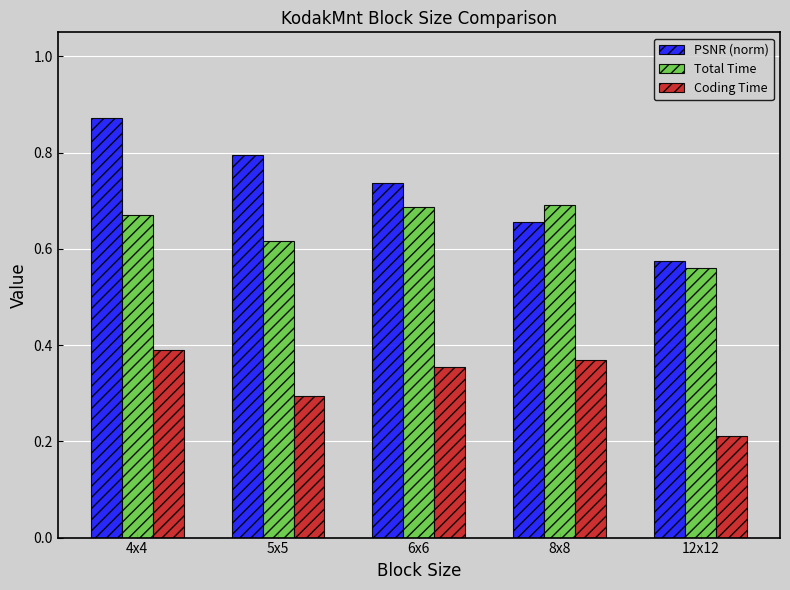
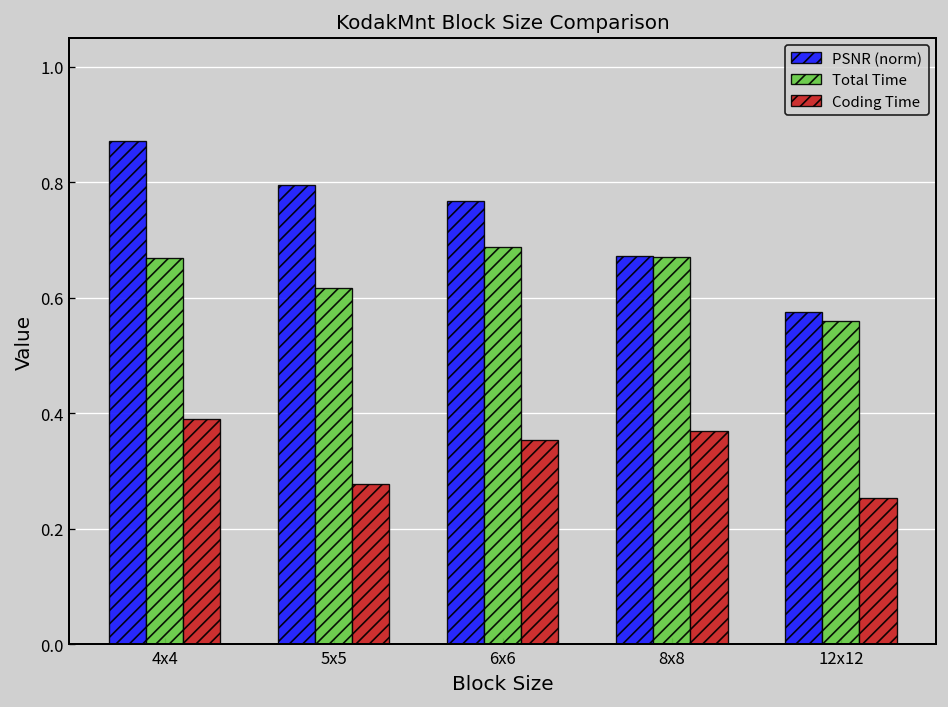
Coding Time, 5x5: 0.29 -> 0.28
PSNR (norm), 6x6: 0.74 -> 0.77
PSNR (norm), 8x8: 0.66 -> 0.67
Total Time, 8x8: 0.69 -> 0.67
Coding Time, 12x12: 0.21 -> 0.25
